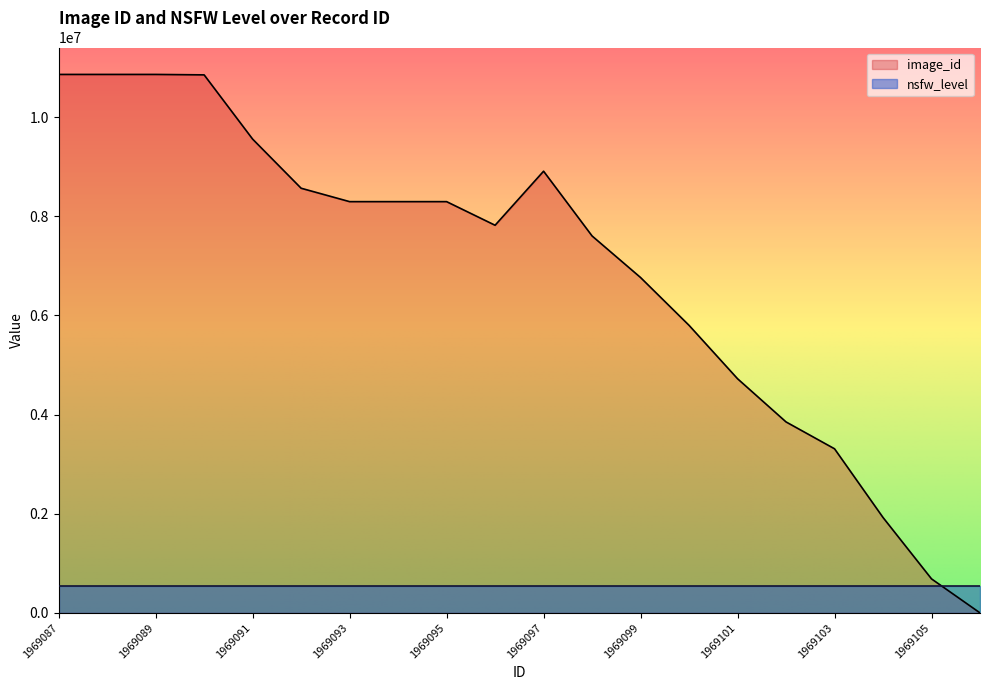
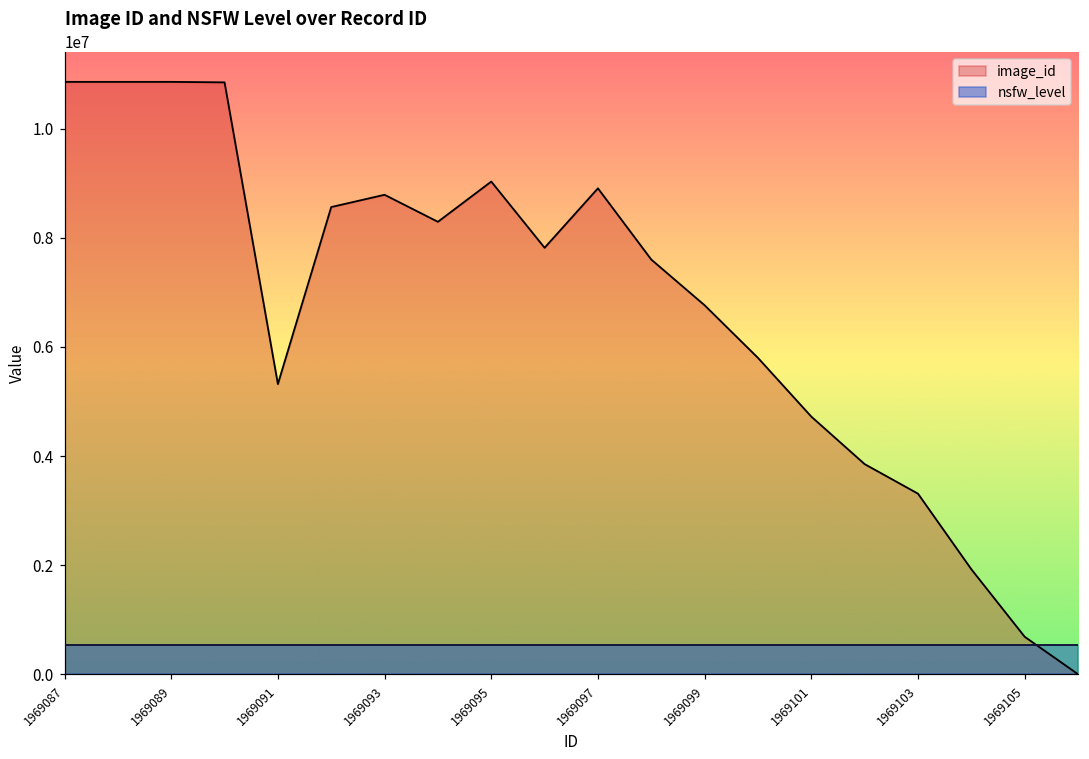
image_id, 1969091: 9600000 -> 5300000
image_id, 1969093: 8300000 -> 8800000
image_id, 1969095: 8300000 -> 9000000
